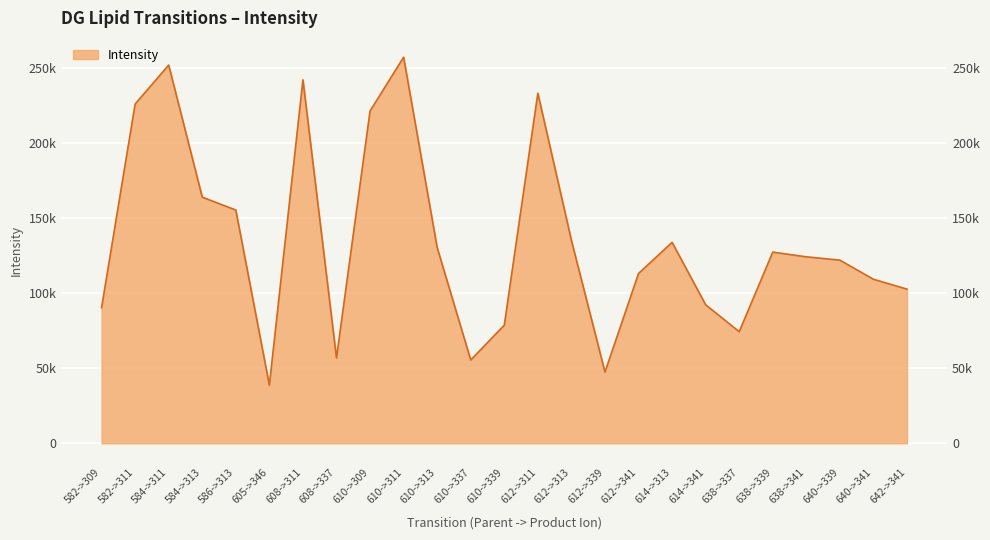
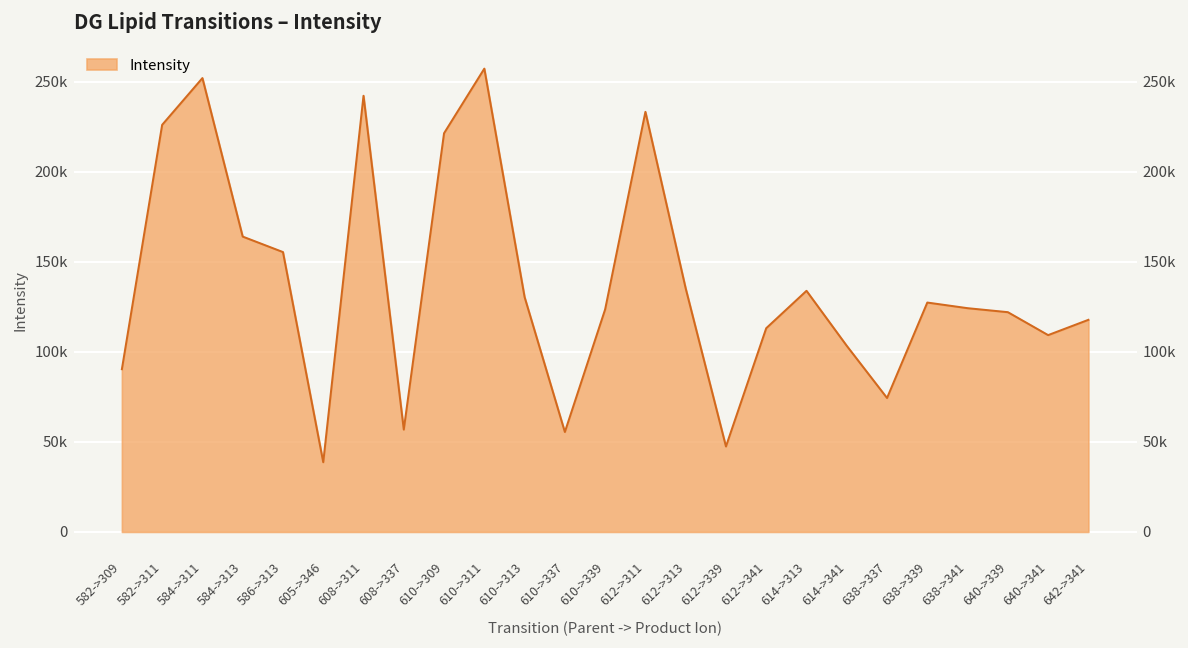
610->339: 79000 -> 124000
614->341: 92000 -> 103000
642->341: 103000 -> 118000
